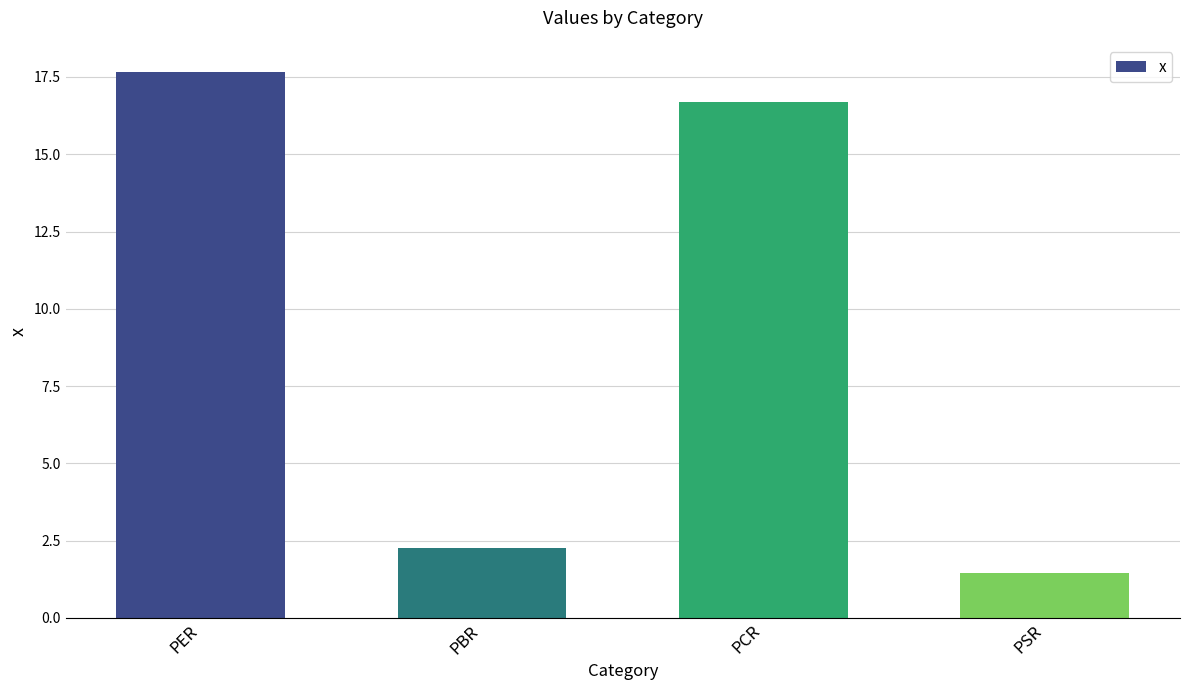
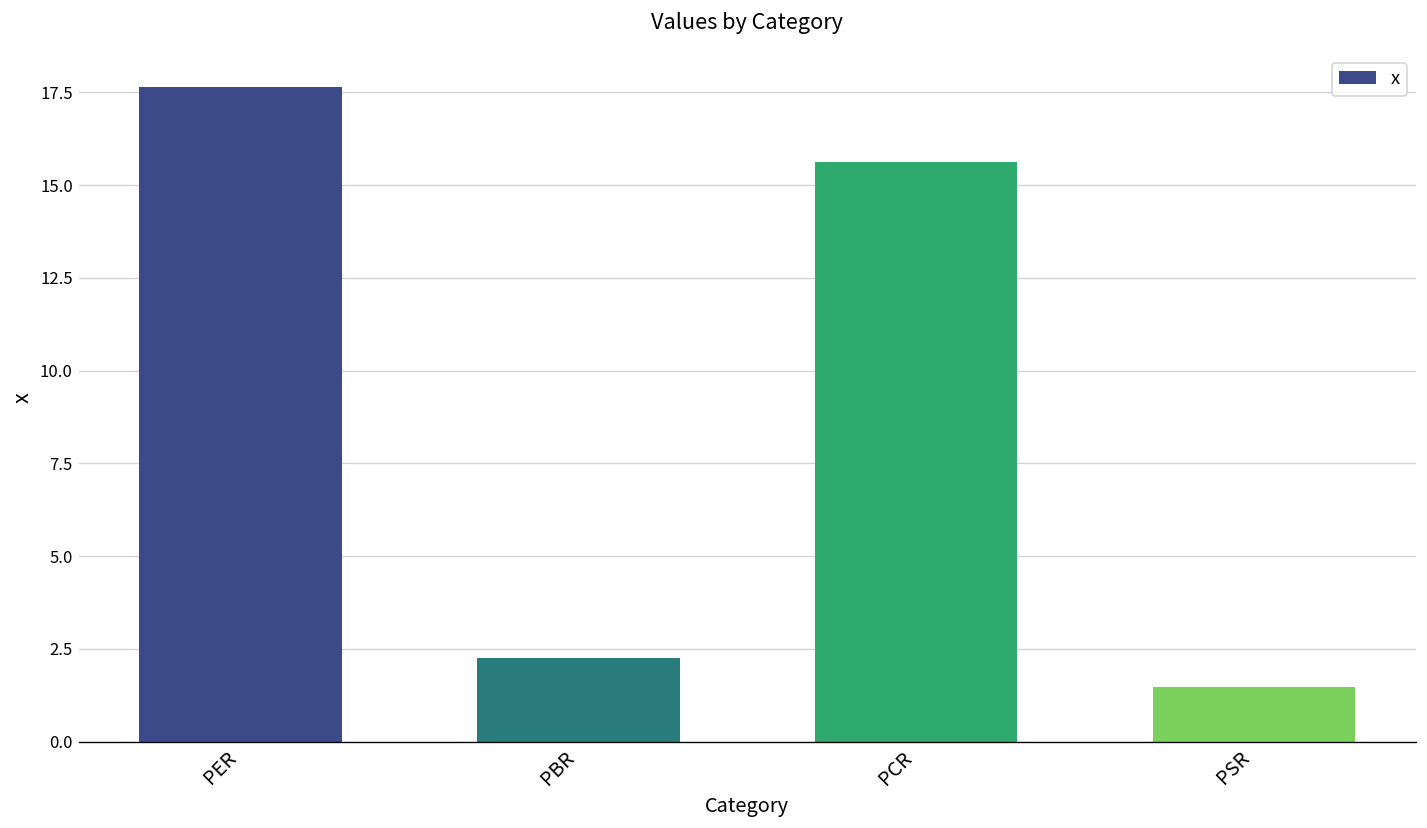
PCR: 16.7 -> 15.6
